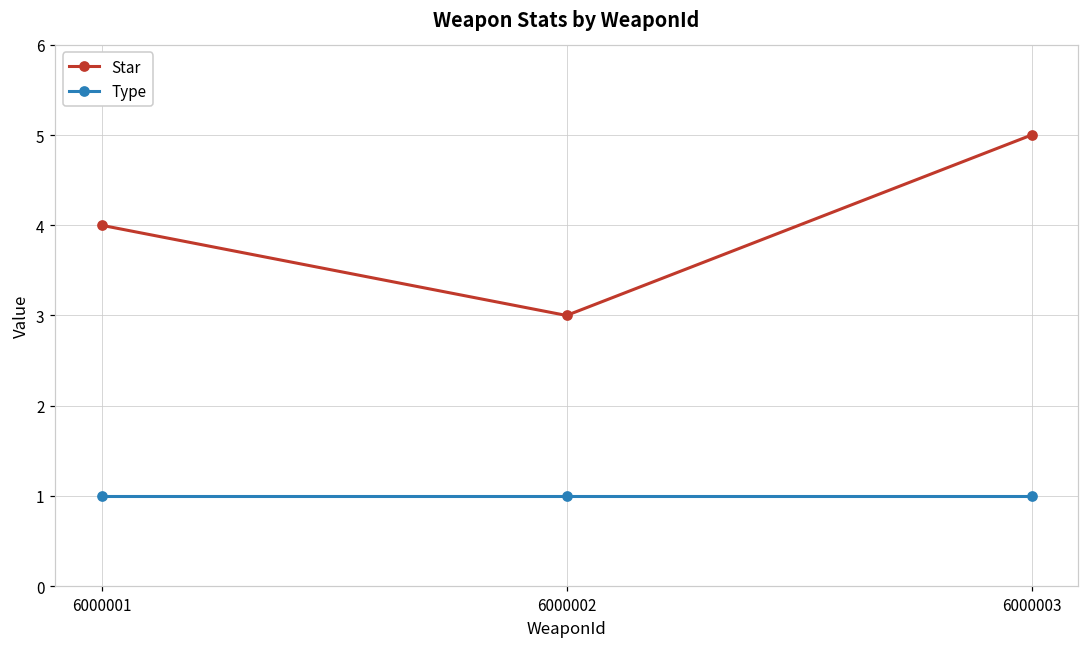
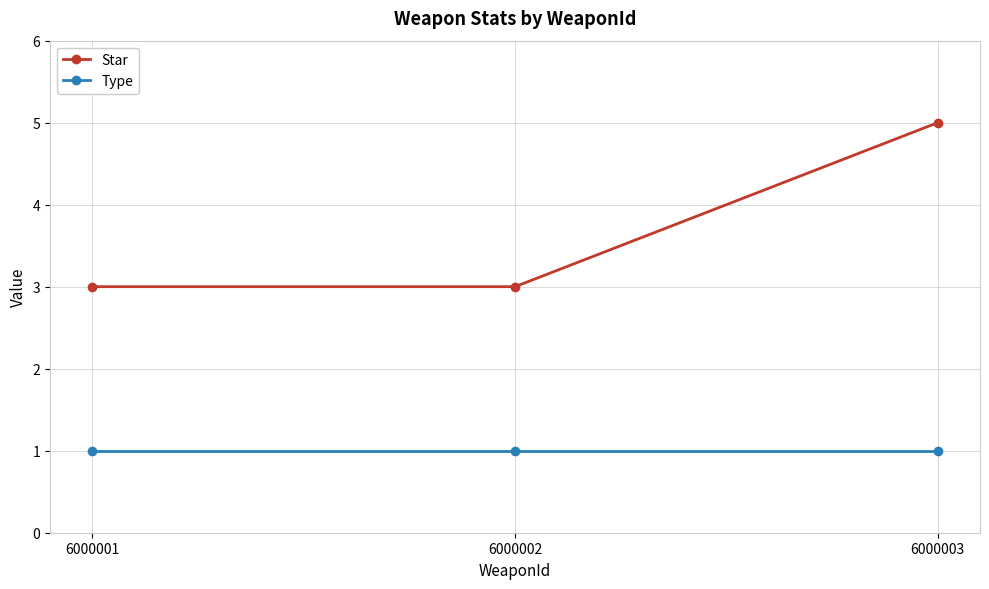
Star, 6000001: 4 -> 3
